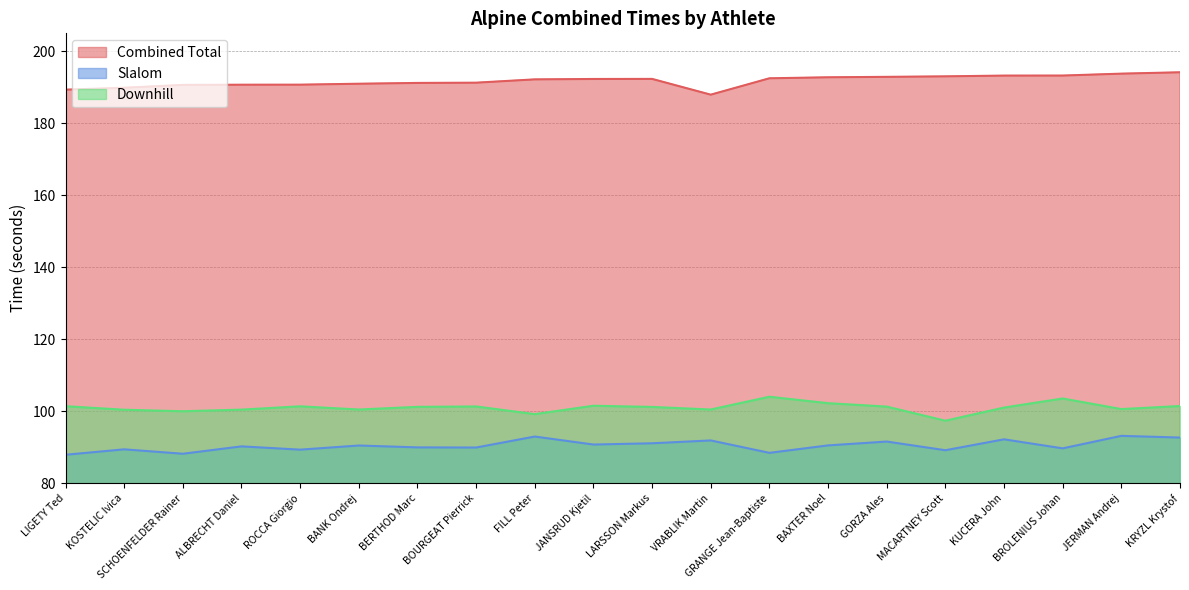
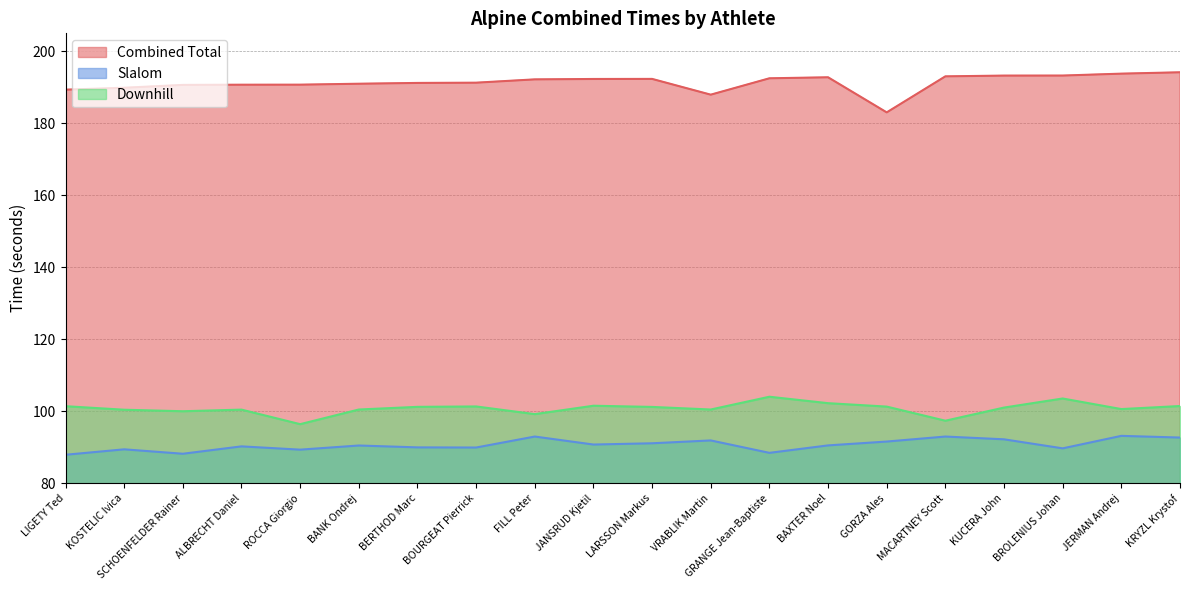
Downhill, ROCCA Giorgio: 101 -> 96
Combined Total, GORZA Ales: 193 -> 183
Slalom, MACARTNEY Scott: 89 -> 93
